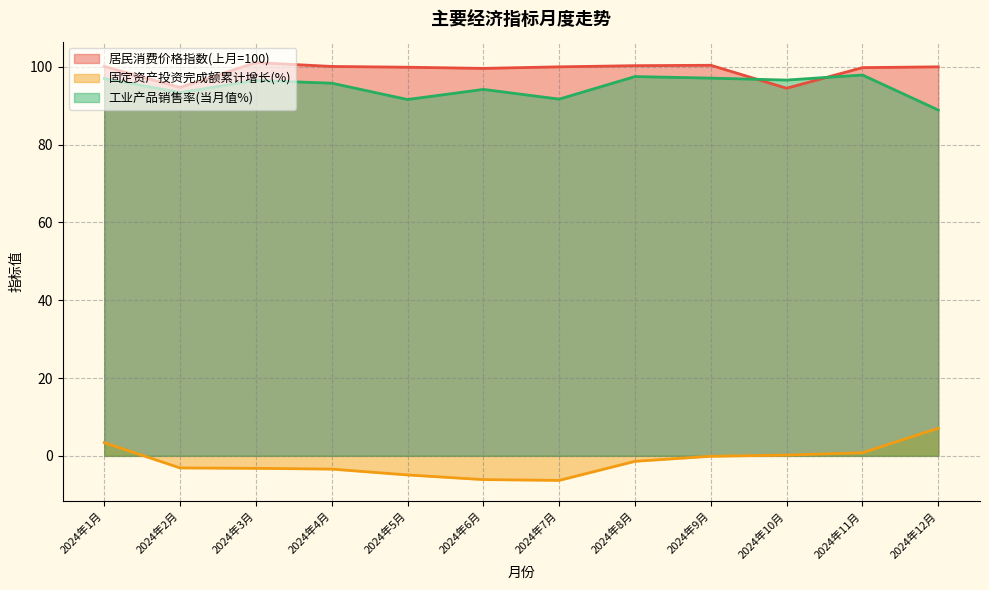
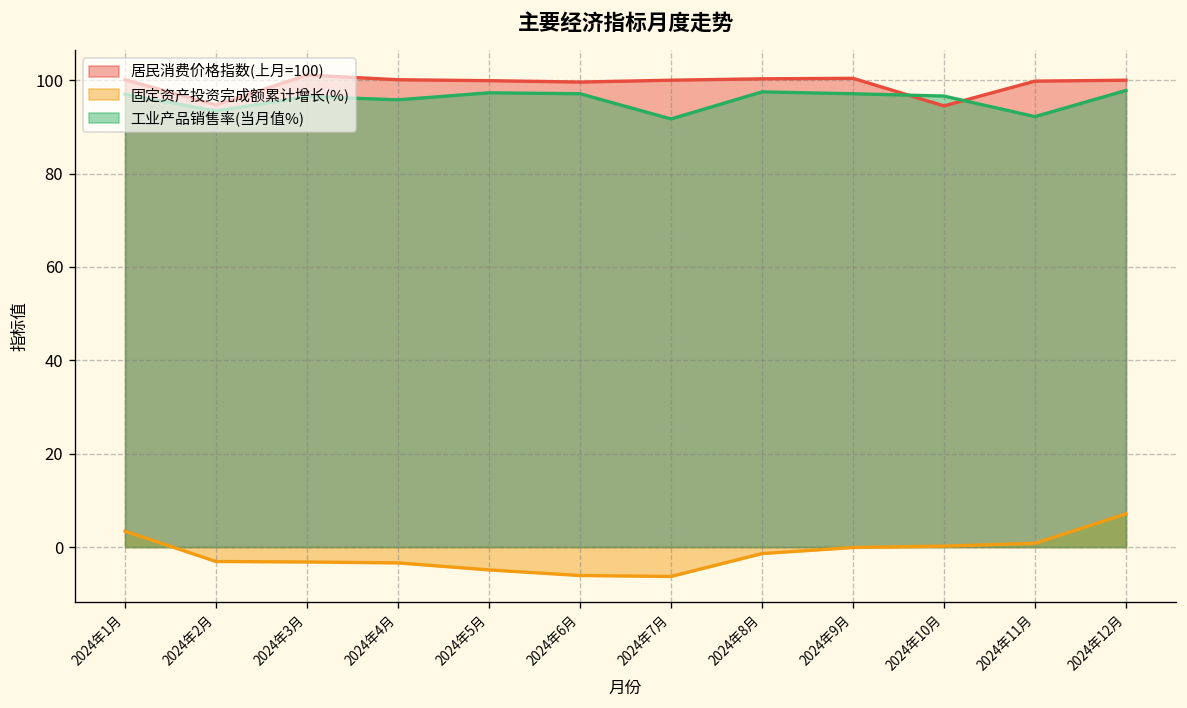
工业产品销售率(当月值%), 2024年5月: 92 -> 97
工业产品销售率(当月值%), 2024年6月: 94 -> 97
工业产品销售率(当月值%), 2024年11月: 98 -> 92
工业产品销售率(当月值%), 2024年12月: 89 -> 98
